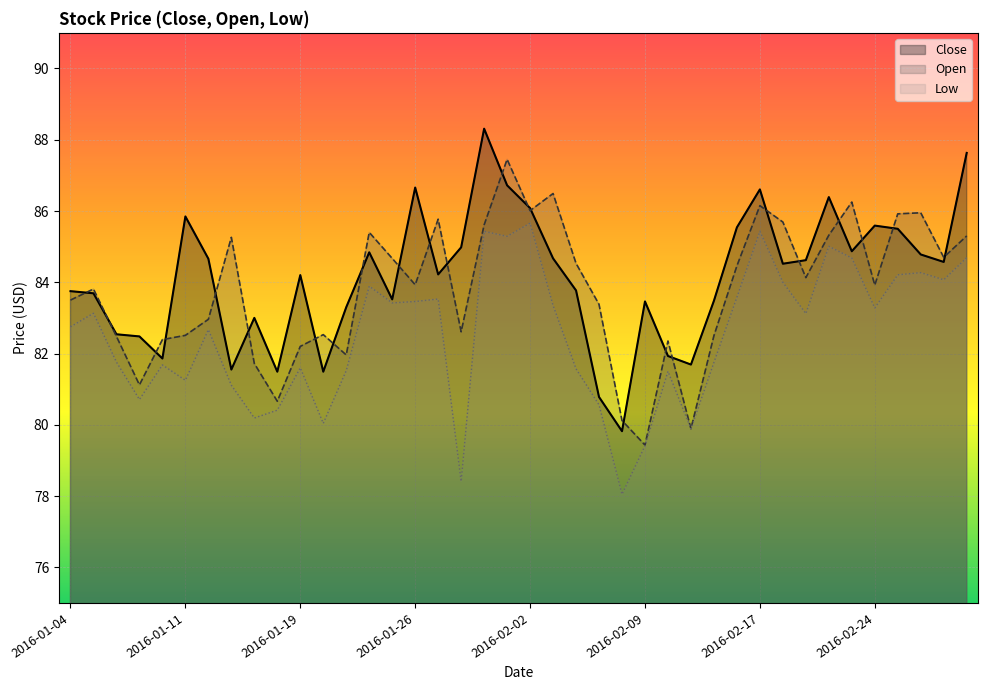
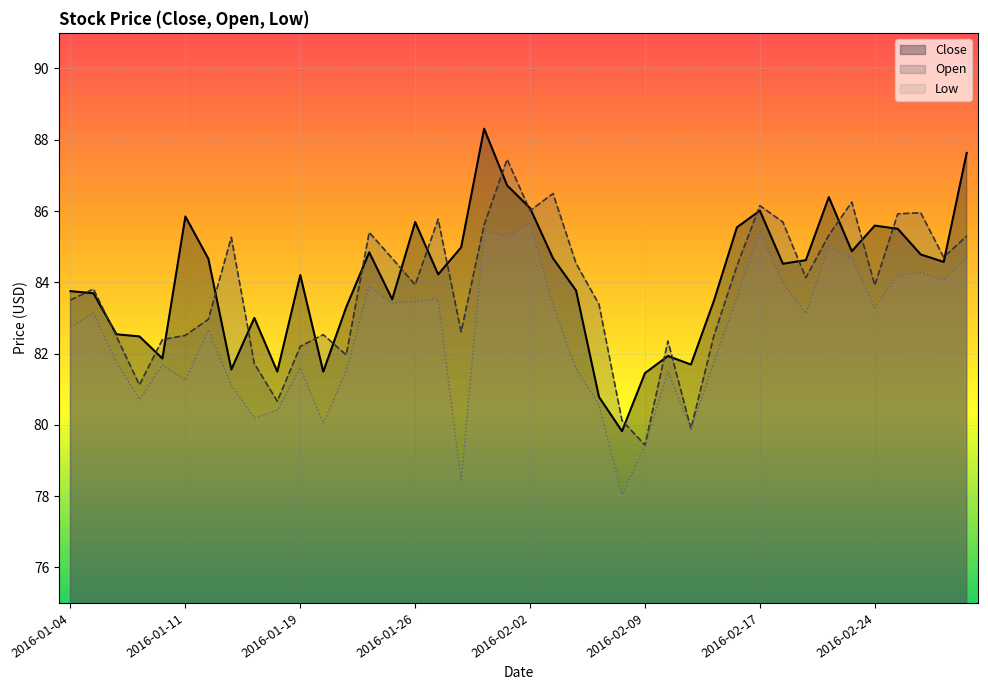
Close, 2016-01-26: 86.7 -> 85.7
Close, 2016-02-09: 83.5 -> 81.4
Close, 2016-02-17: 86.6 -> 86.0
